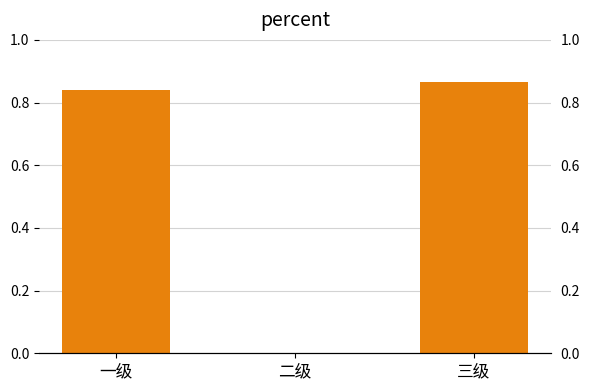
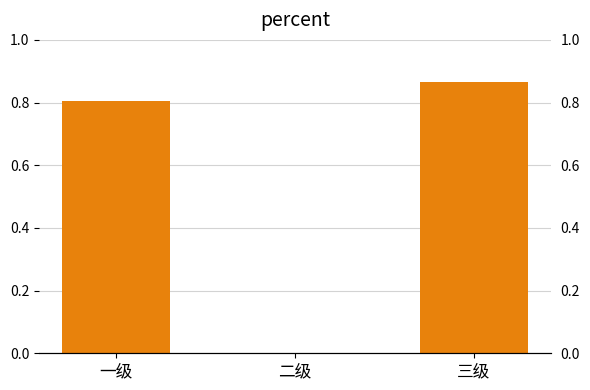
一级: 0.84 -> 0.80
